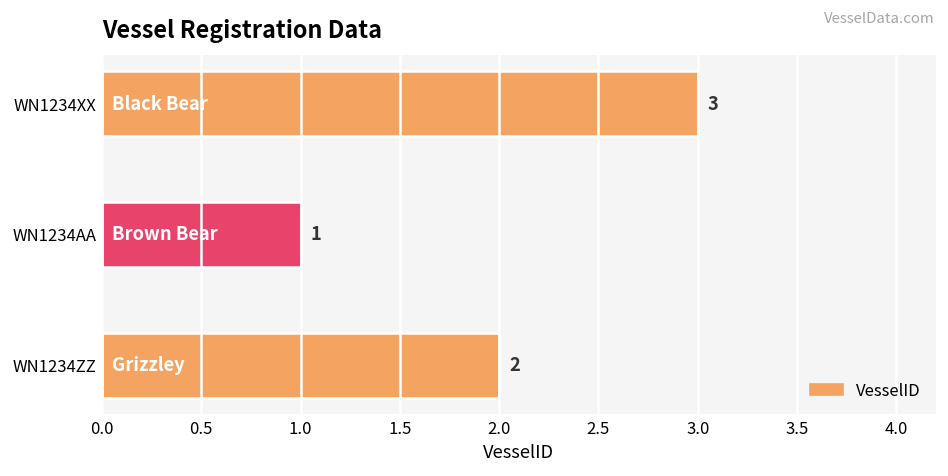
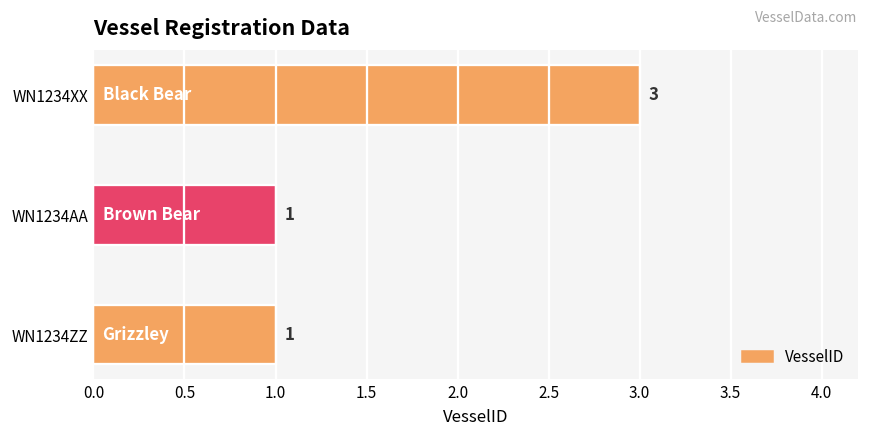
WN1234ZZ: 2 -> 1
